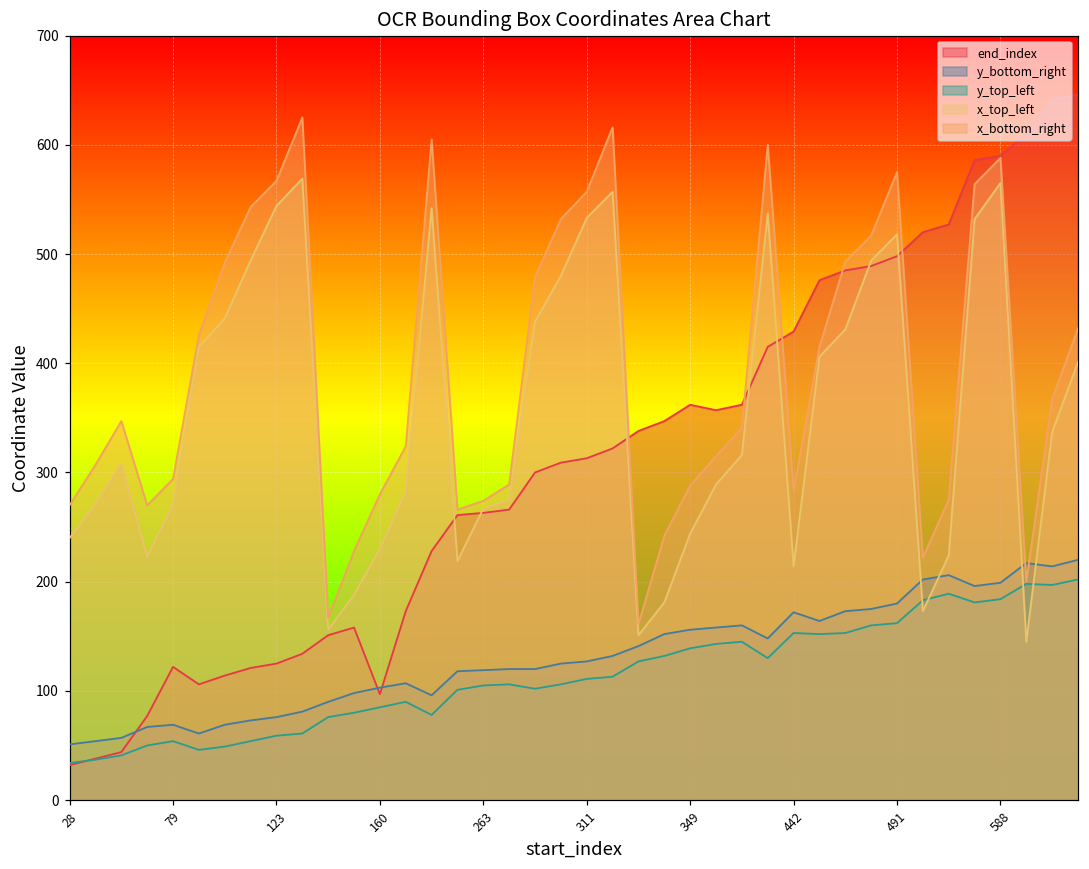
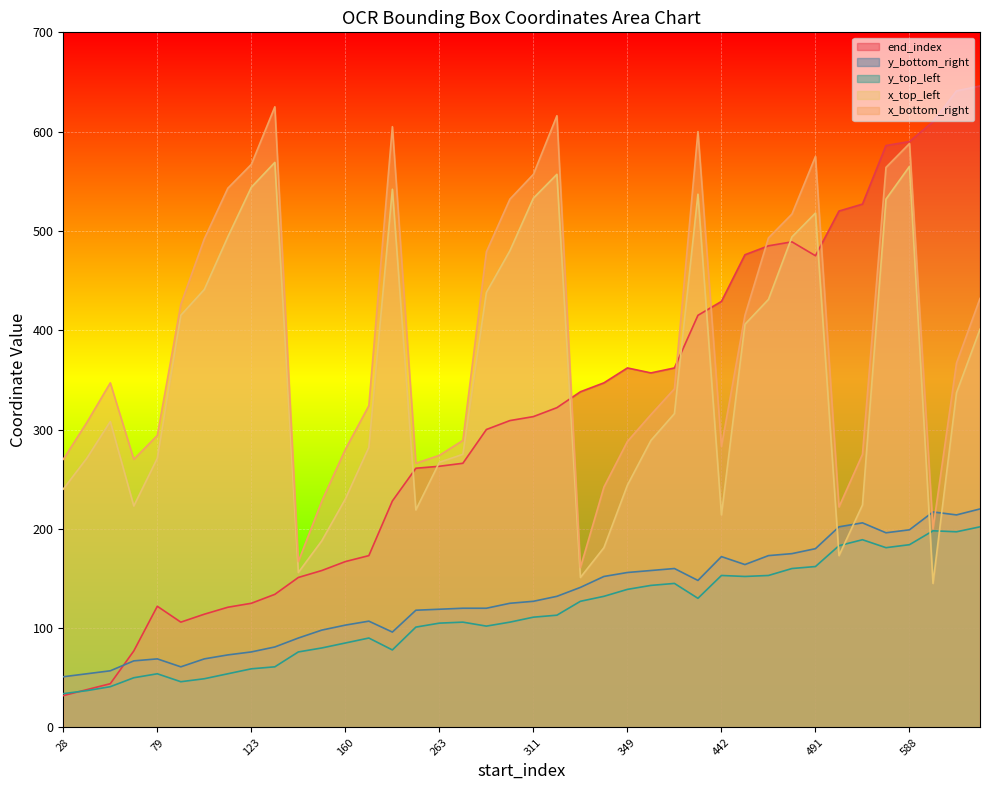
end_index, 160: 100 -> 170
end_index, 491: 500 -> 480
